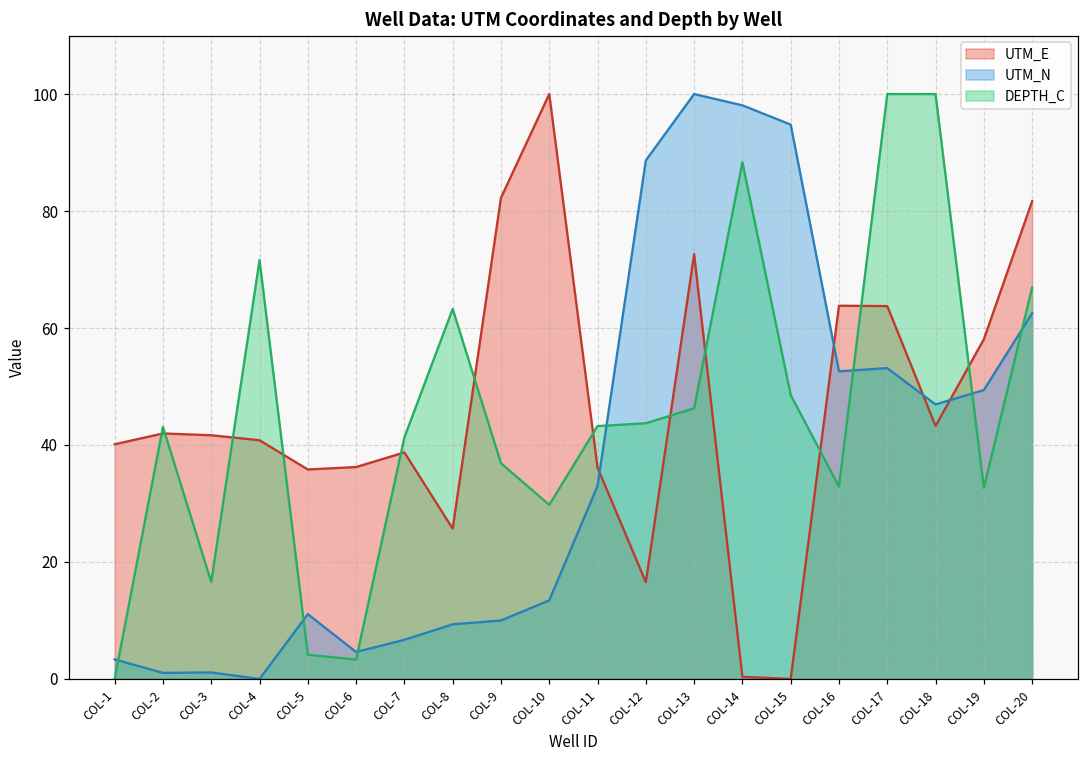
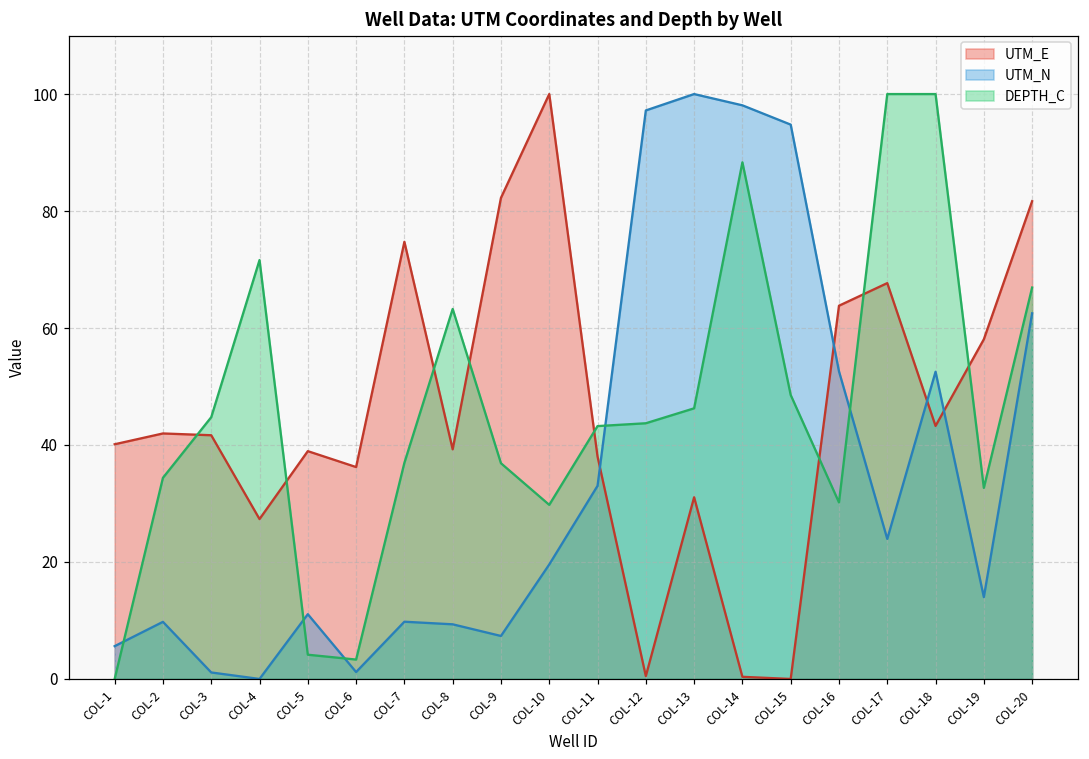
UTM_N, COL-1: 3 -> 6
UTM_N, COL-2: 1 -> 10
DEPTH_C, COL-2: 43 -> 34
DEPTH_C, COL-3: 17 -> 45
UTM_E, COL-4: 41 -> 27
UTM_E, COL-5: 36 -> 39
UTM_N, COL-6: 5 -> 1
UTM_E, COL-7: 39 -> 75
UTM_N, COL-7: 7 -> 10
DEPTH_C, COL-7: 41 -> 37
UTM_E, COL-8: 26 -> 39
UTM_N, COL-9: 10 -> 7
UTM_N, COL-10: 13 -> 20
UTM_E, COL-11: 36 -> 38
UTM_E, COL-12: 17 -> 0
UTM_N, COL-12: 89 -> 97
UTM_E, COL-13: 73 -> 31
DEPTH_C, COL-16: 33 -> 30
UTM_E, COL-17: 64 -> 68
UTM_N, COL-17: 53 -> 24
UTM_N, COL-18: 47 -> 53
UTM_N, COL-19: 49 -> 14
